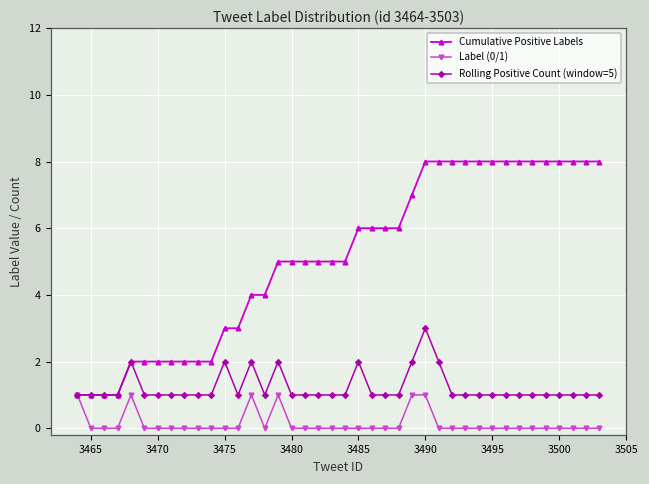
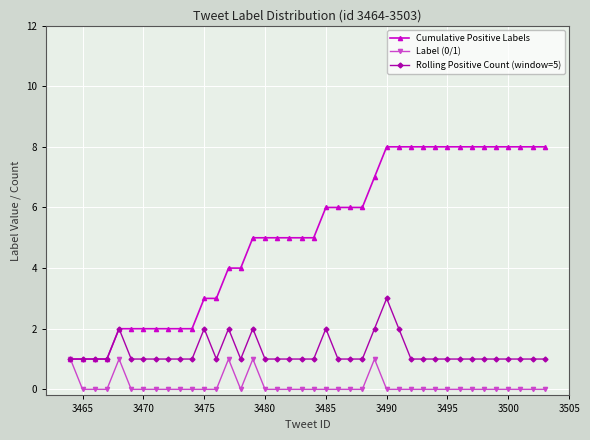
Label (0/1), 3490: 1 -> 0
